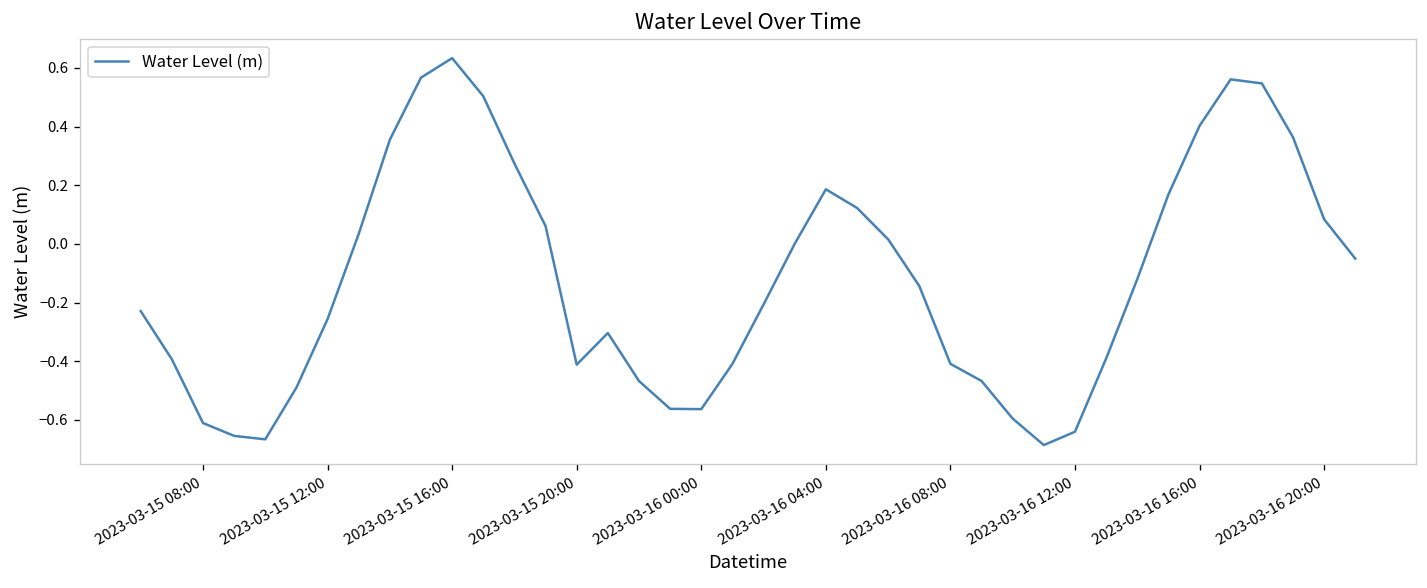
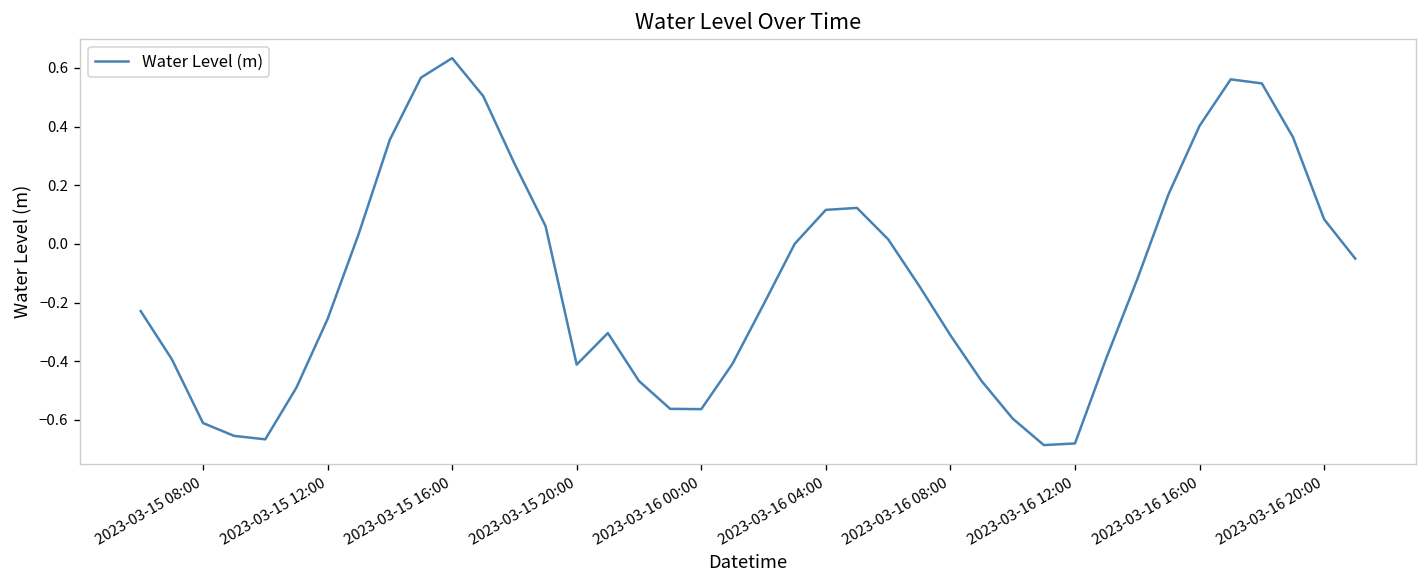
2023-03-16 04:00: 0.19 -> 0.12
2023-03-16 08:00: -0.41 -> -0.31
2023-03-16 12:00: -0.64 -> -0.68
